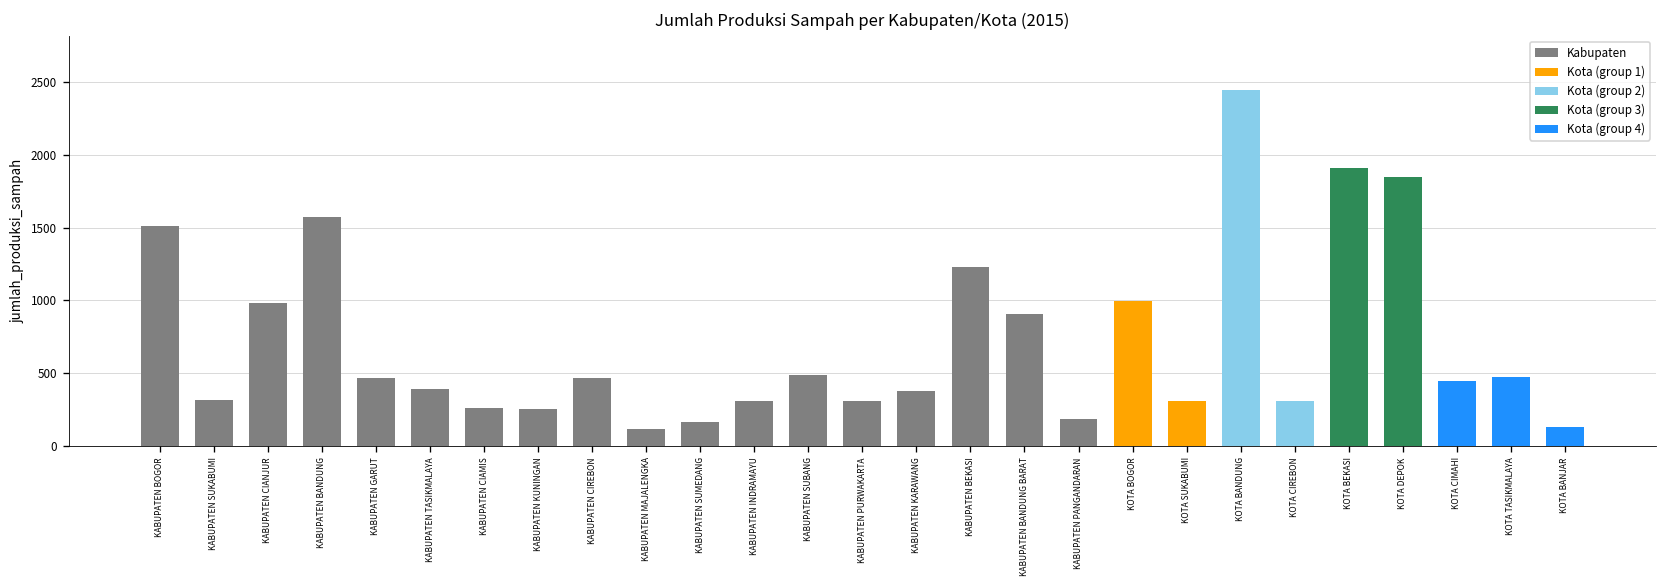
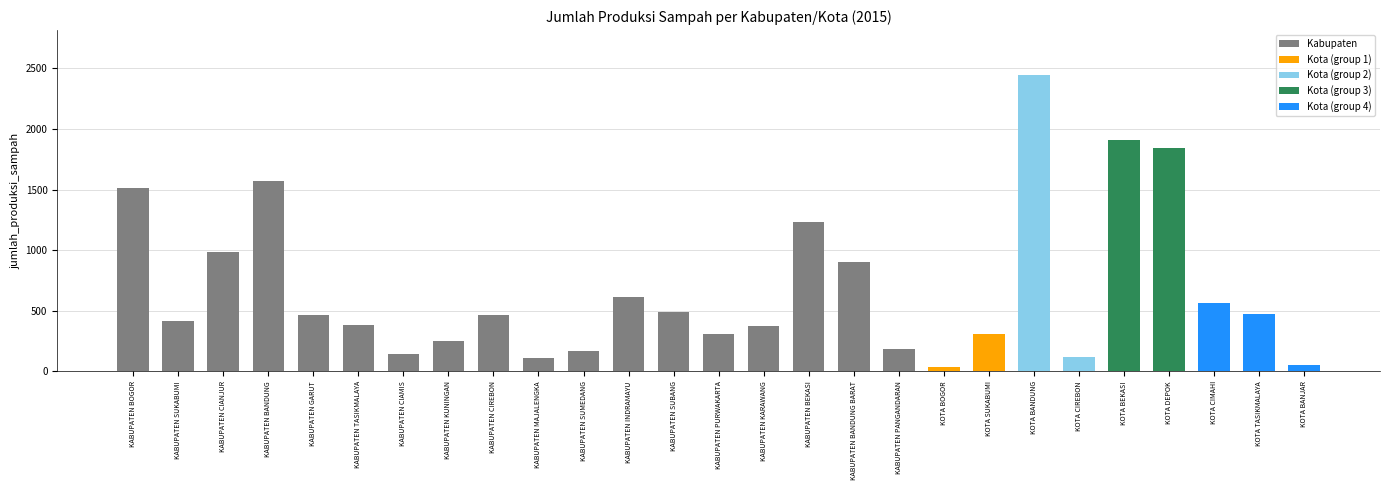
KABUPATEN SUKABUMI: 310 -> 420
KABUPATEN CIAMIS: 260 -> 140
KABUPATEN INDRAMAYU: 310 -> 610
KOTA BOGOR: 990 -> 40
KOTA CIREBON: 300 -> 120
KOTA CIMAHI: 450 -> 560
KOTA BANJAR: 130 -> 50
